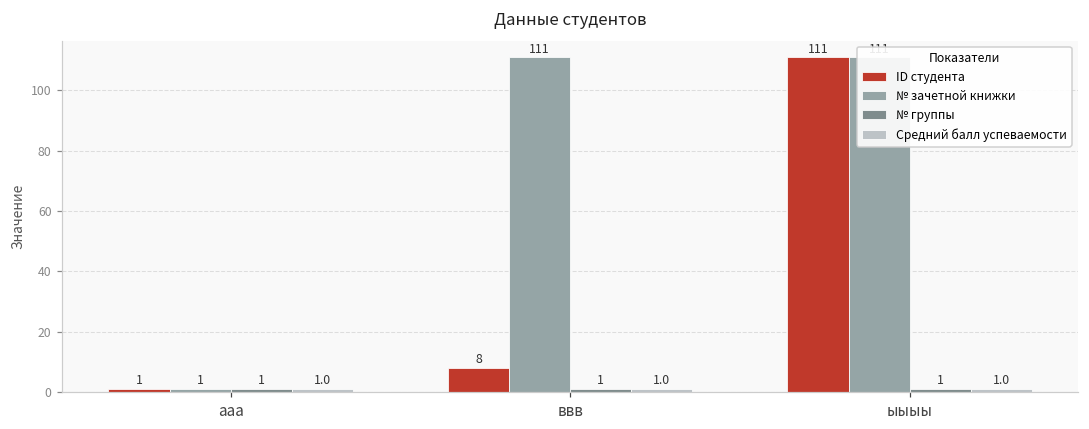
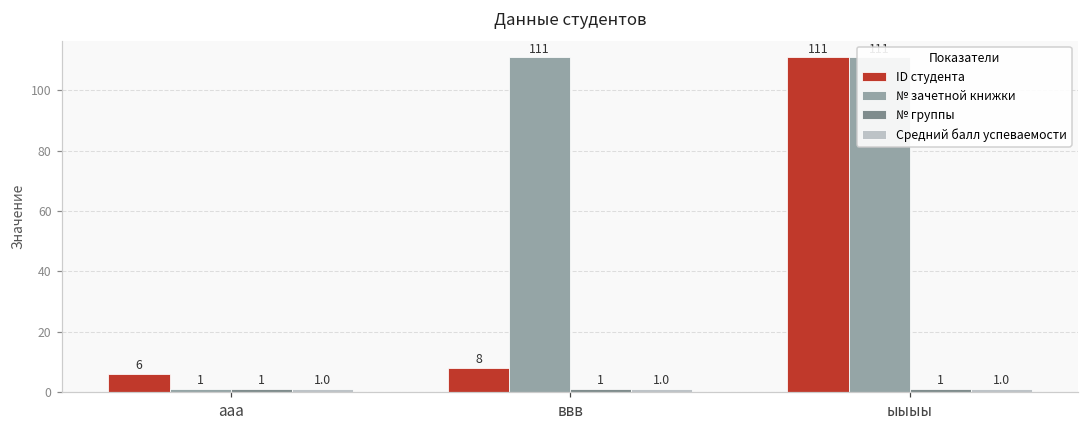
ID студента, ааа: 1 -> 6
